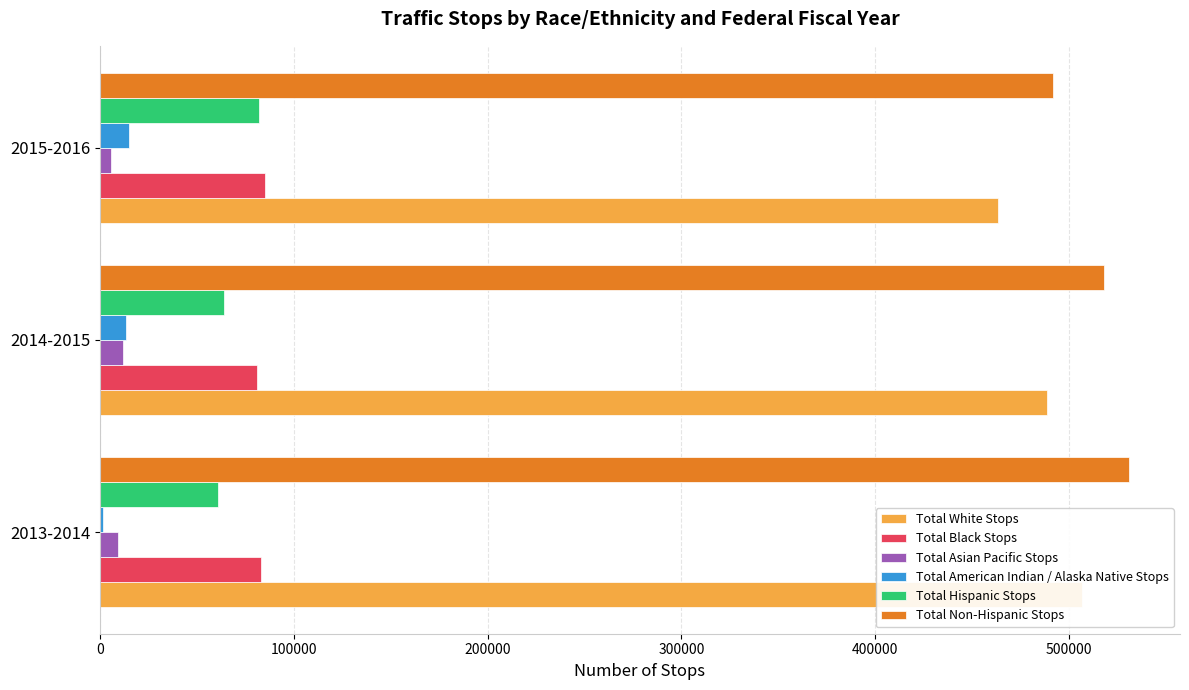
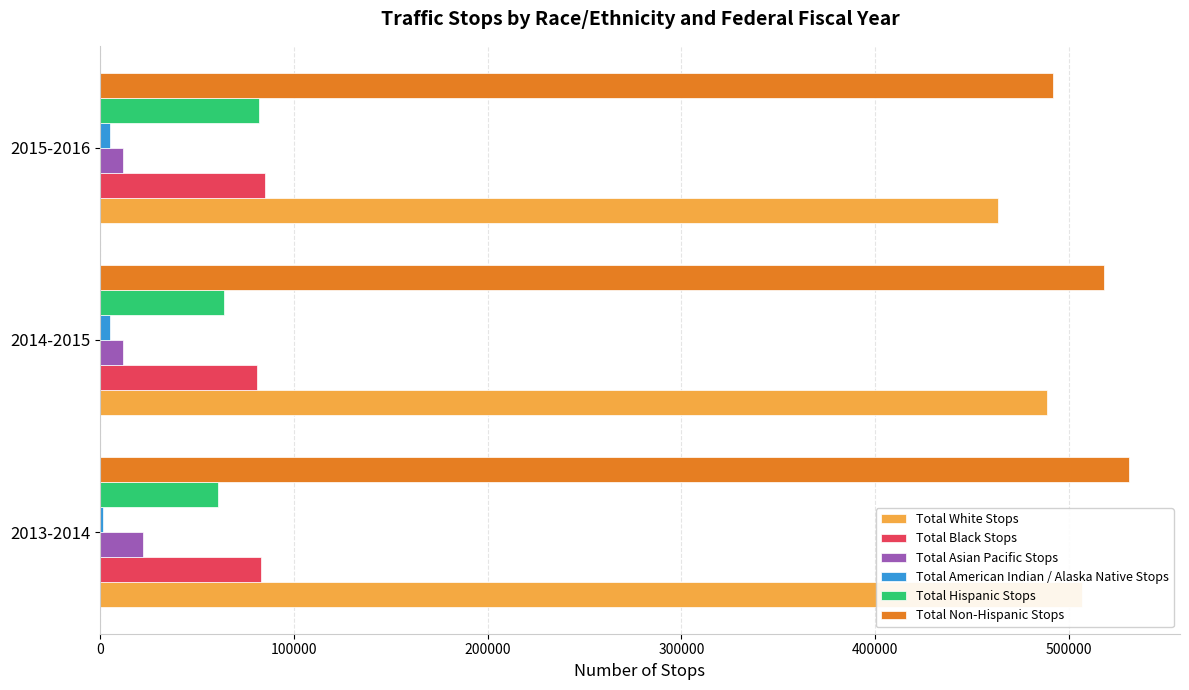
Total American Indian / Alaska Native Stops, 2015-2016: 15000 -> 5000
Total Asian Pacific Stops, 2015-2016: 6000 -> 12000
Total American Indian / Alaska Native Stops, 2014-2015: 13000 -> 5000
Total Asian Pacific Stops, 2013-2014: 9000 -> 22000
